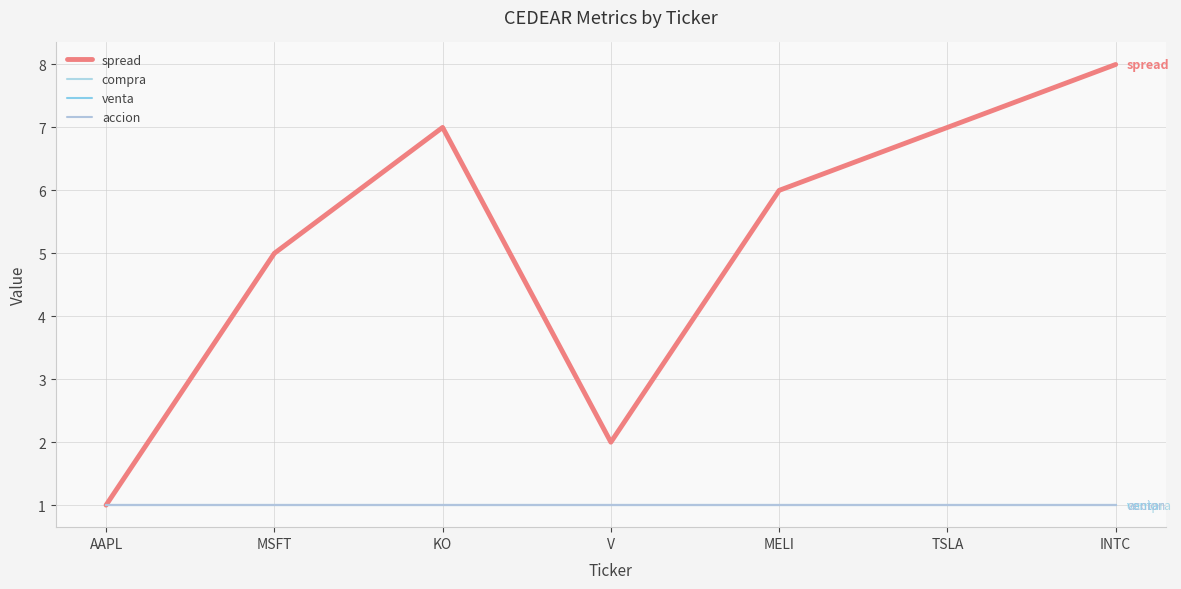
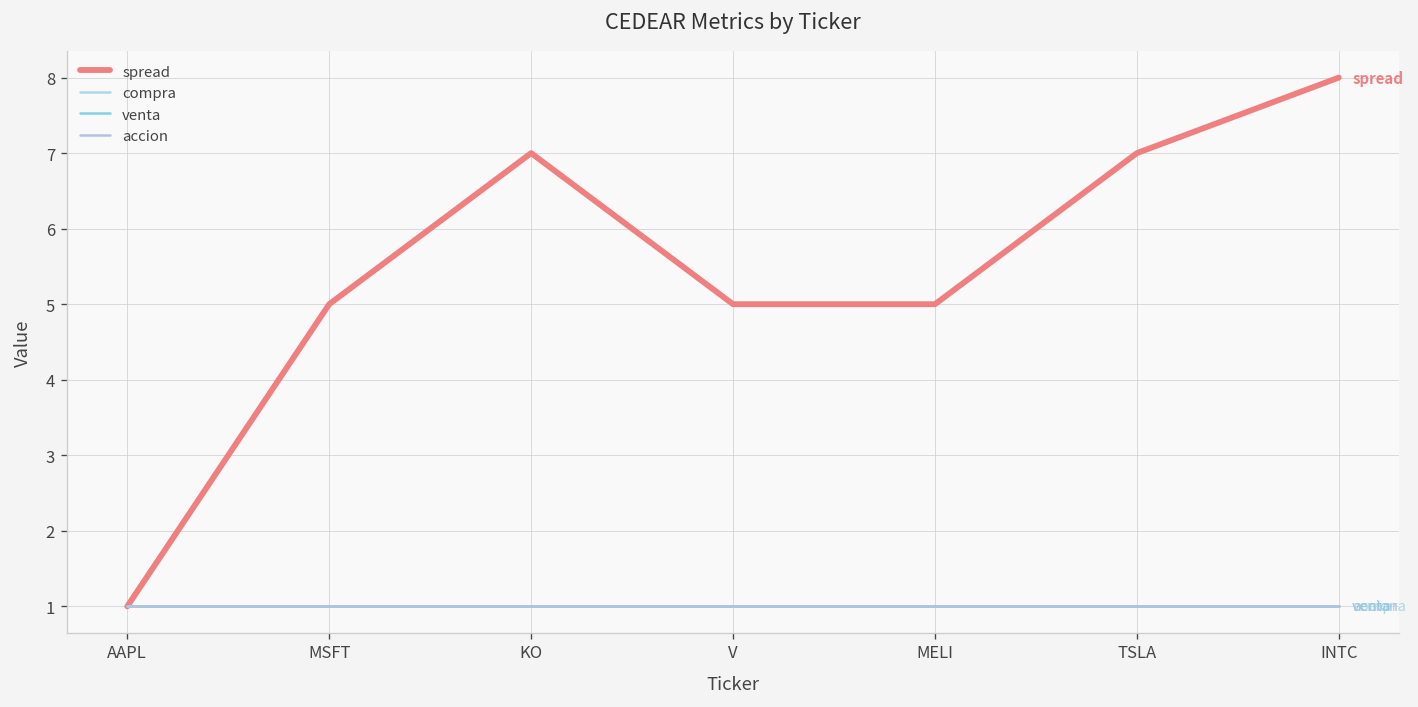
spread, V: 2 -> 5
spread, MELI: 6 -> 5
